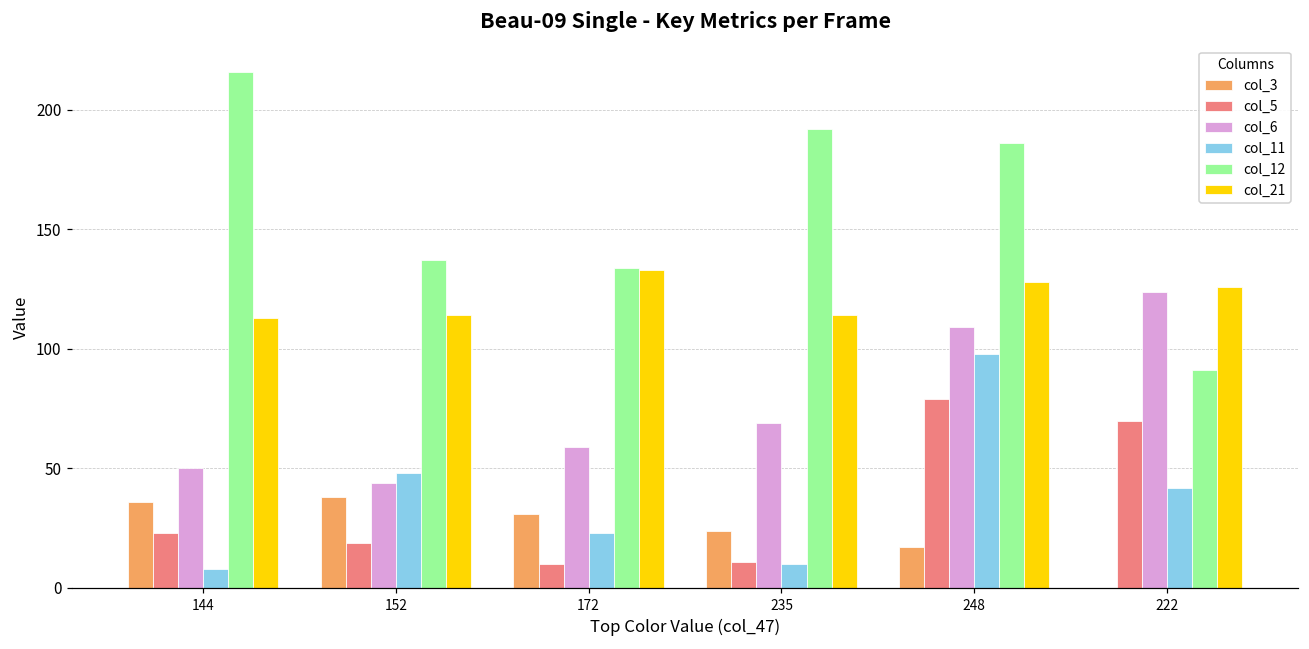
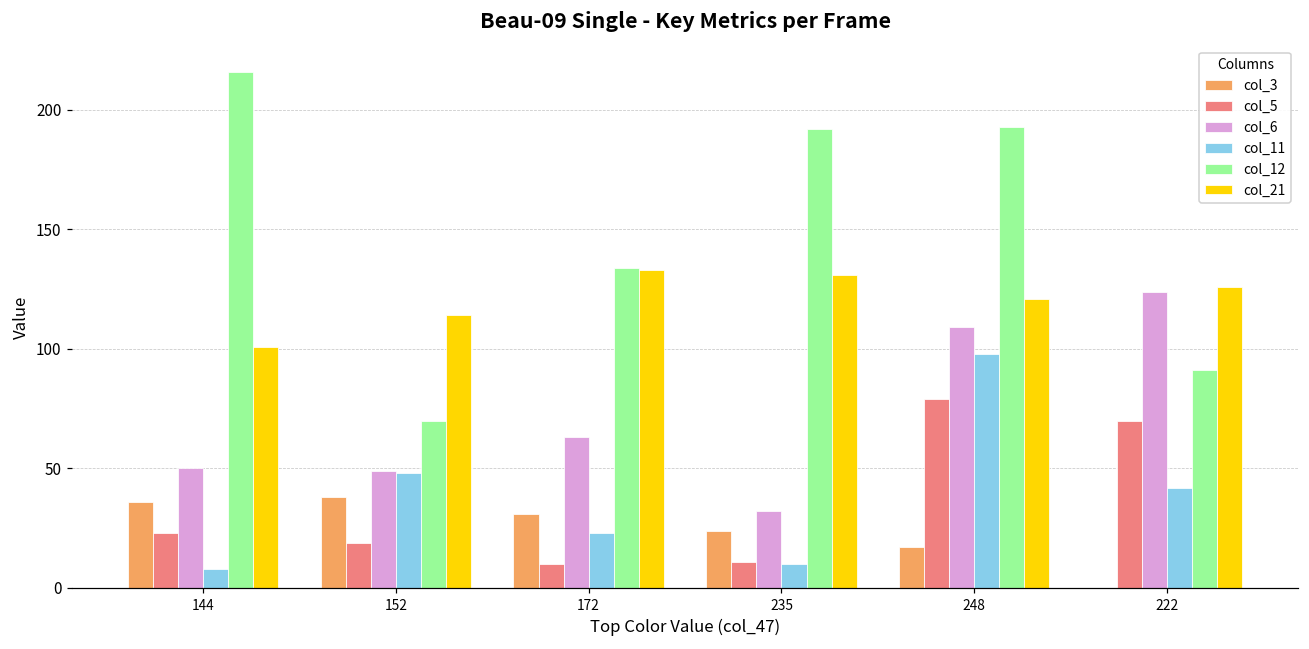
col_21, 144: 113 -> 101
col_6, 152: 44 -> 49
col_12, 152: 137 -> 70
col_6, 172: 59 -> 63
col_6, 235: 69 -> 32
col_21, 235: 114 -> 131
col_12, 248: 186 -> 193
col_21, 248: 128 -> 121
